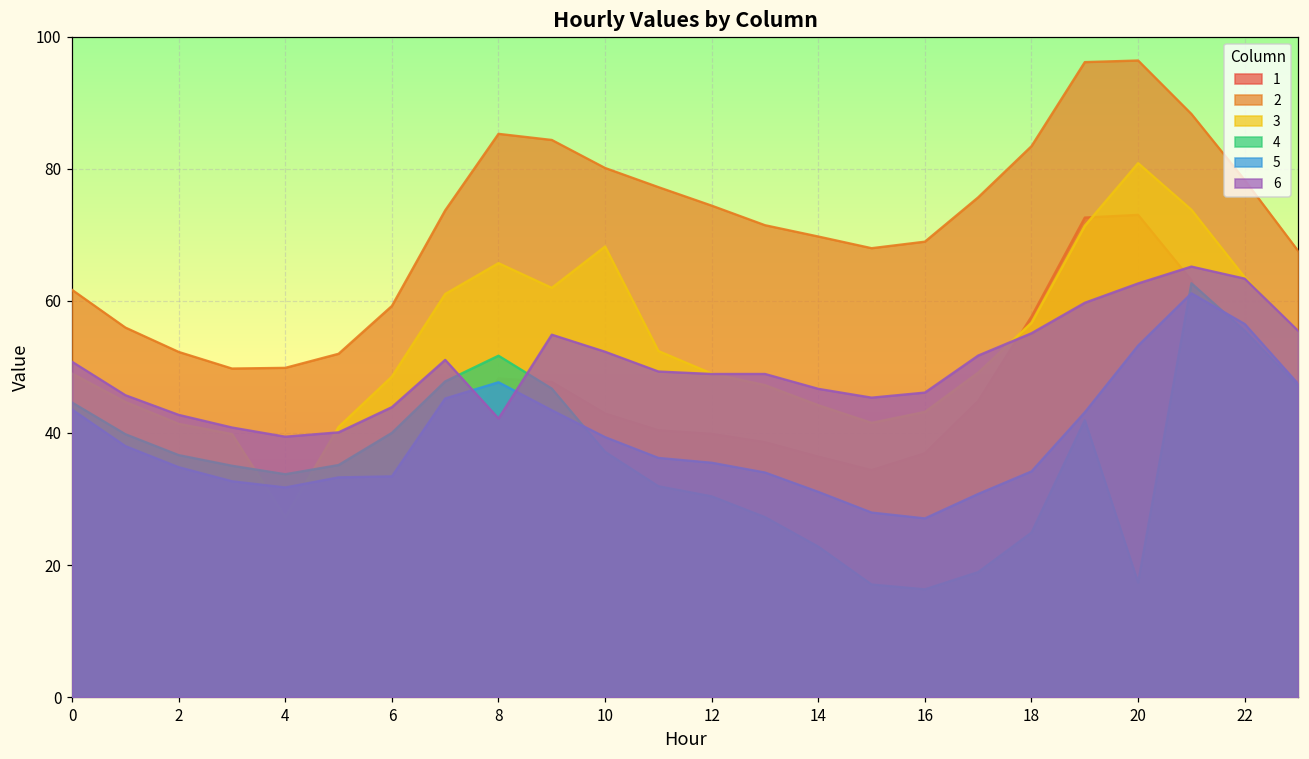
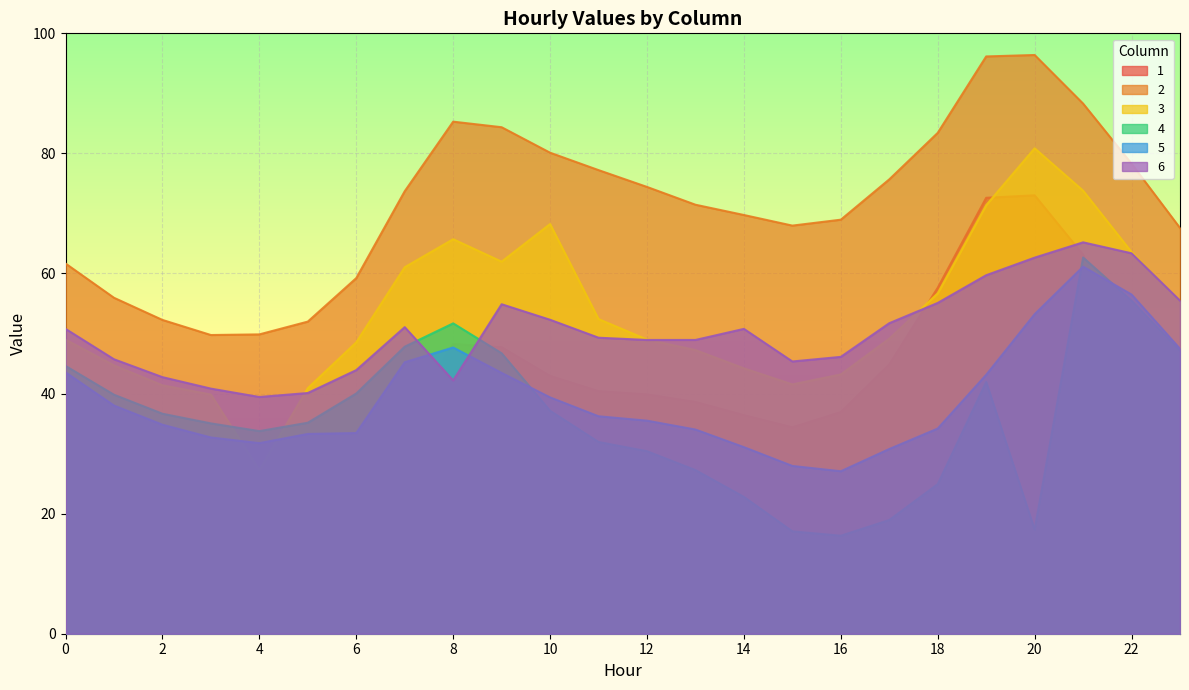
6, 14: 47 -> 51
